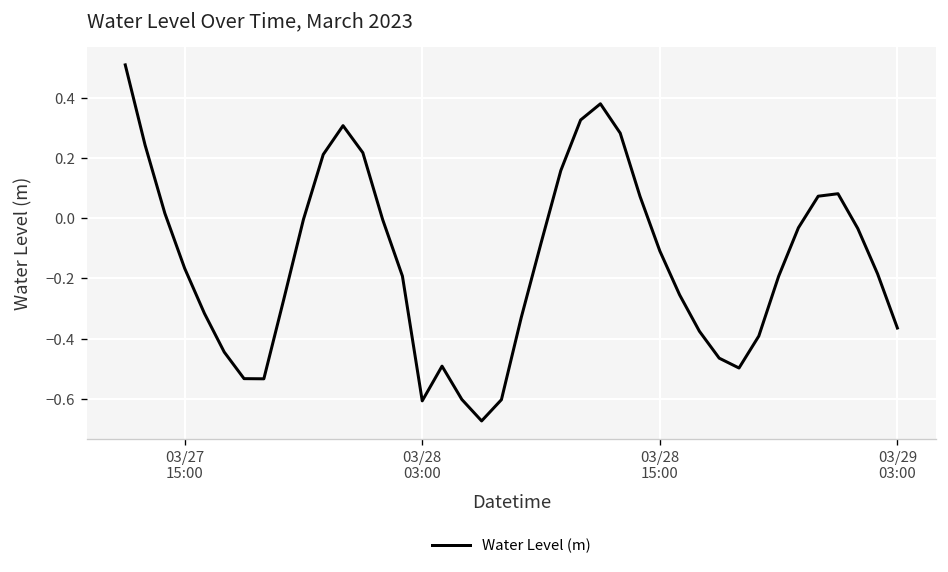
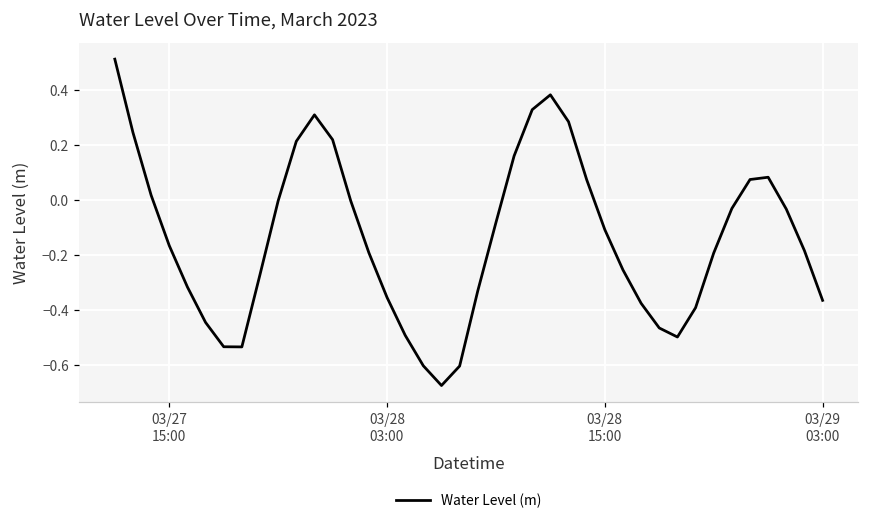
03/28 03:00: -0.61 -> -0.35
